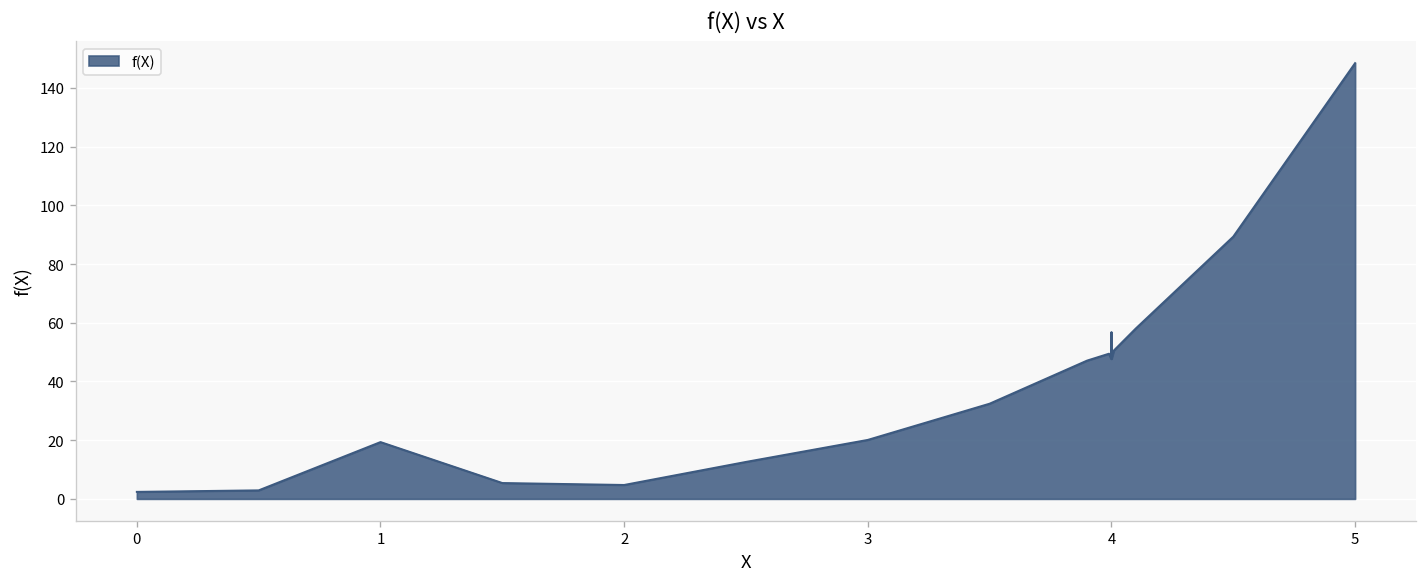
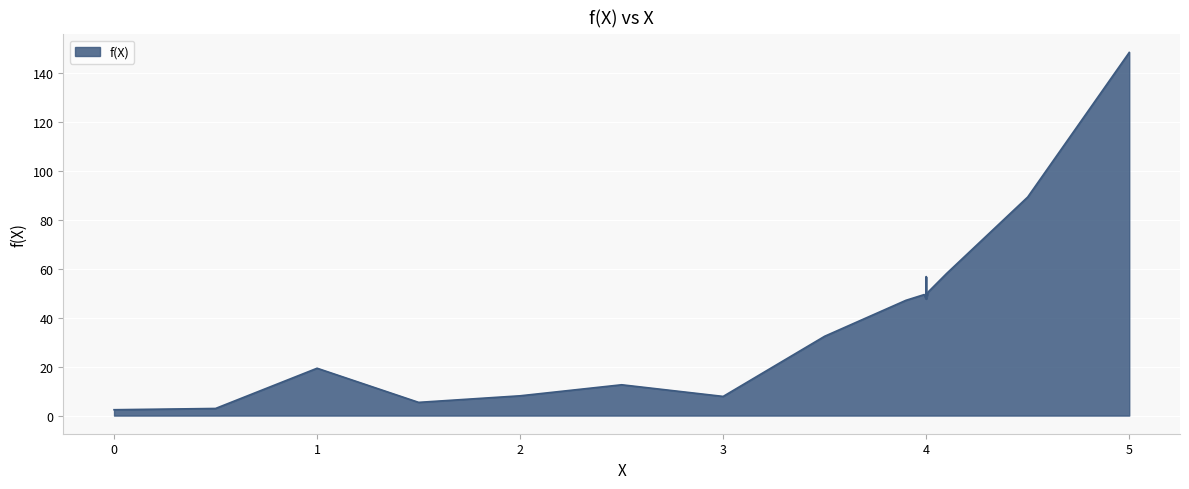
2: 5 -> 8
3: 20 -> 8
